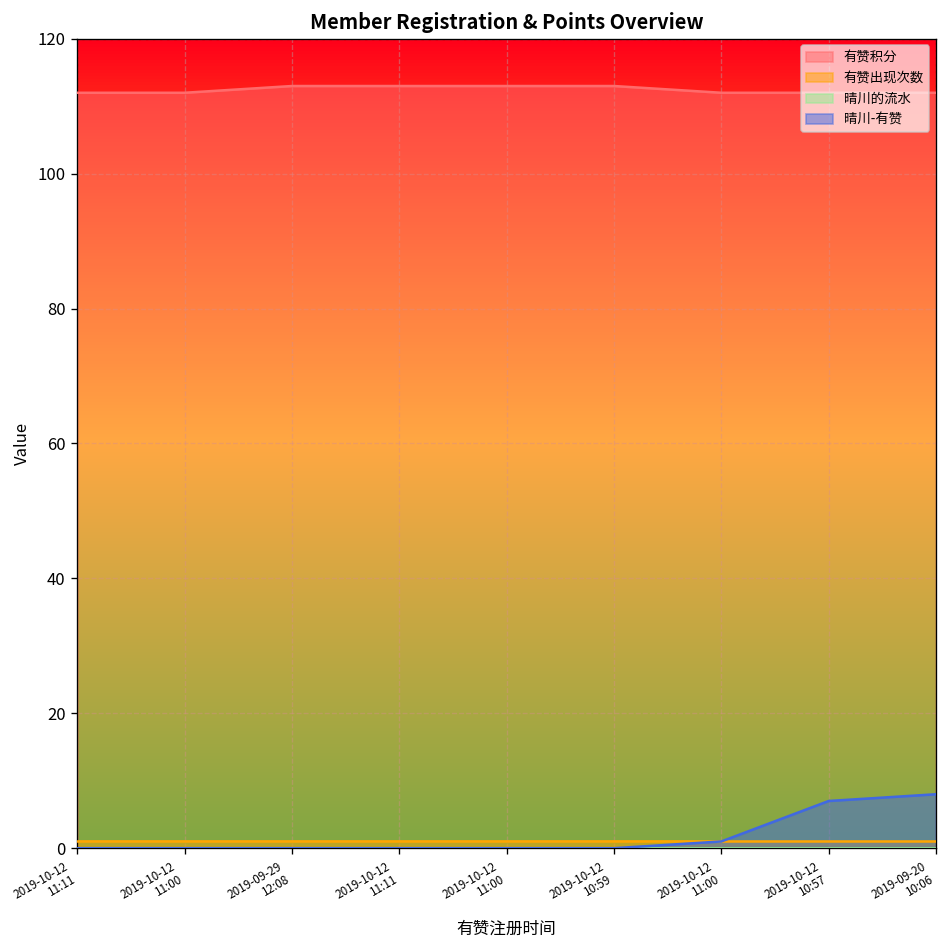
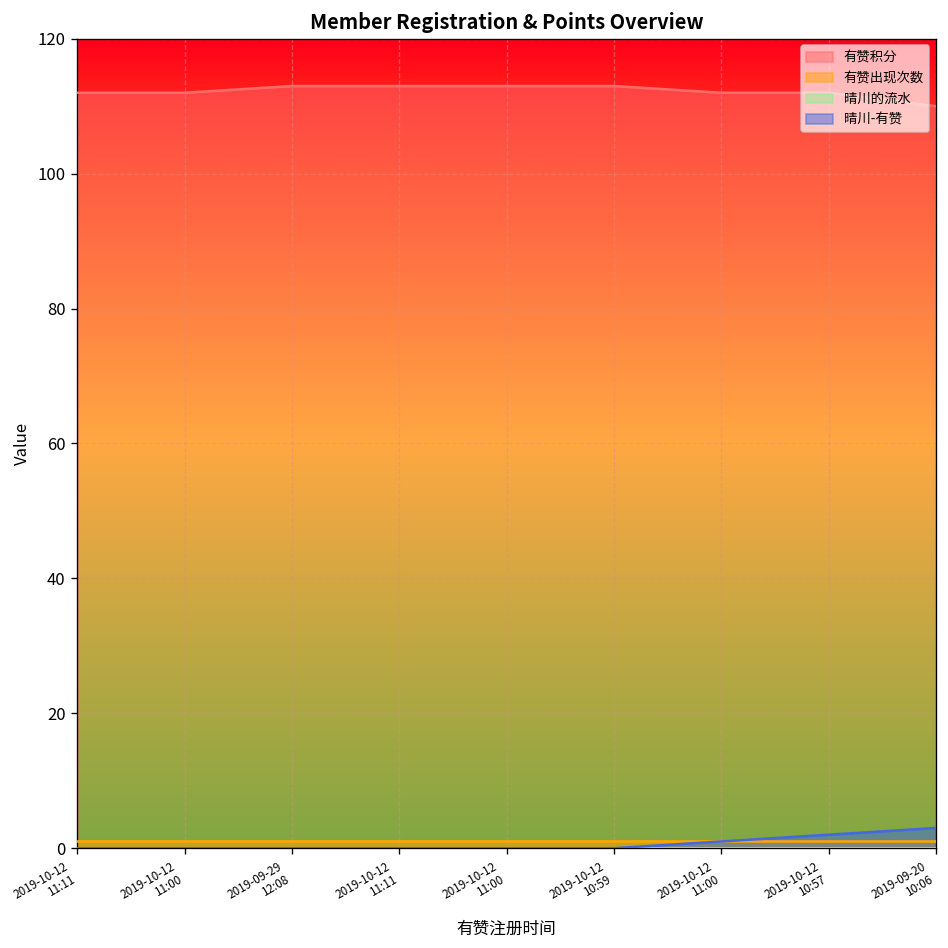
晴川-有赞, 2019-10-12 10:57: 7 -> 2
有赞积分, 2019-09-20 10:06: 112 -> 110
晴川-有赞, 2019-09-20 10:06: 8 -> 3
